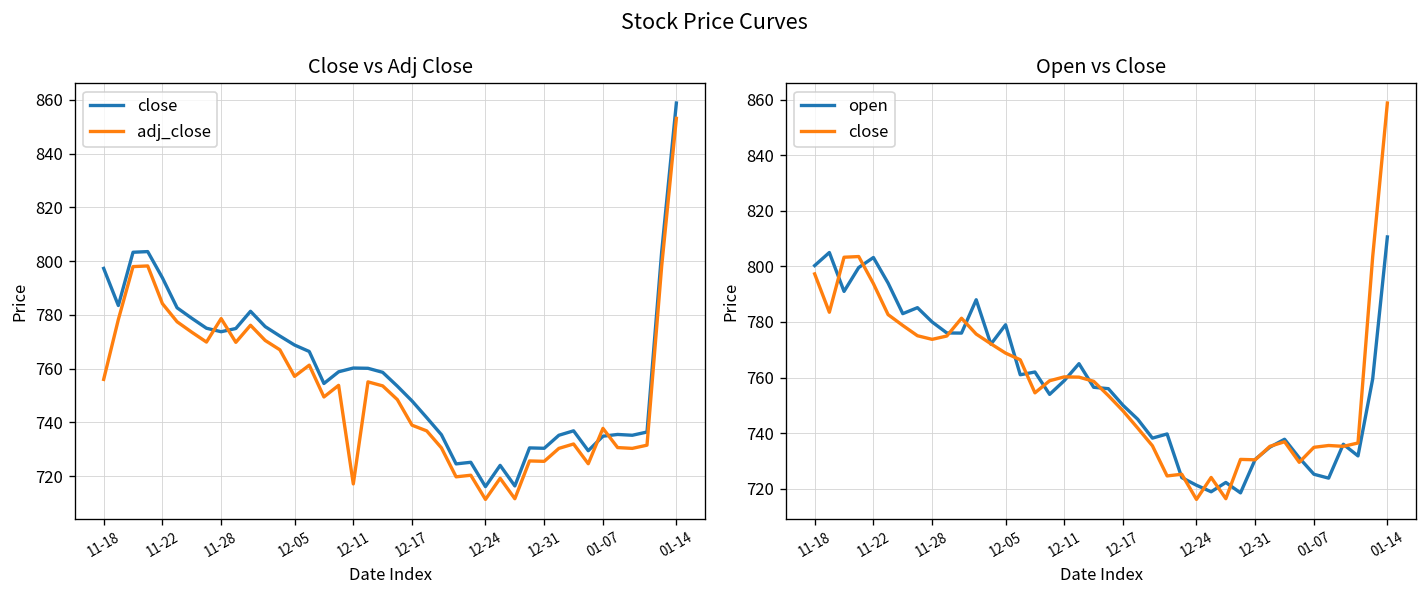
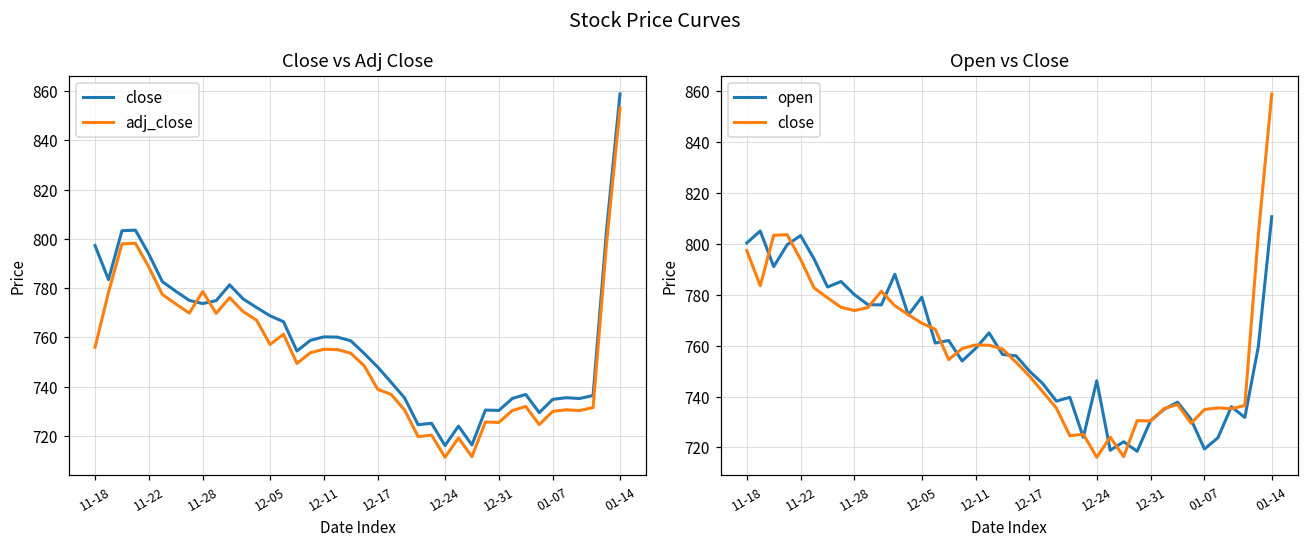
Close vs Adj Close, adj_close, 11-22: 784 -> 789
Close vs Adj Close, adj_close, 12-11: 717 -> 755
Close vs Adj Close, adj_close, 01-07: 738 -> 730
Open vs Close, open, 12-24: 721 -> 746
Open vs Close, open, 01-07: 725 -> 719
